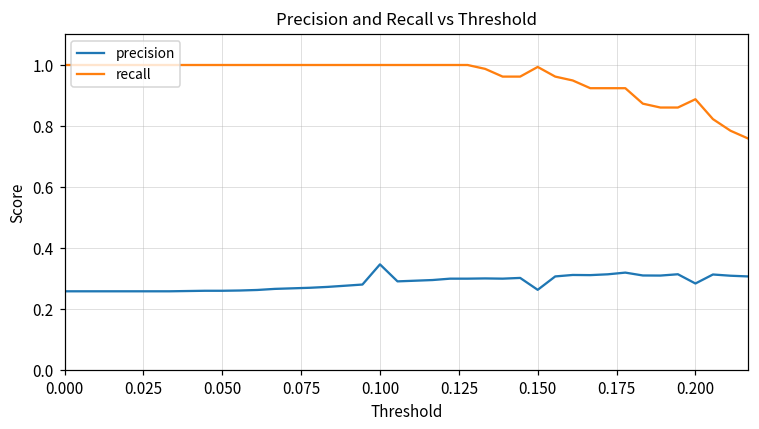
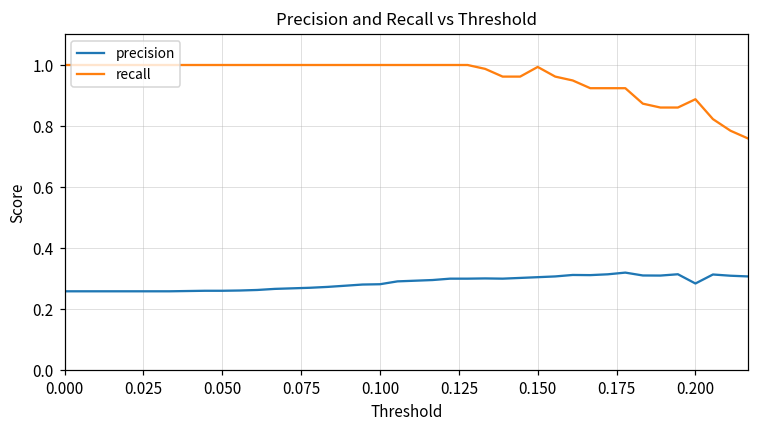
precision, 0.100: 0.35 -> 0.28
precision, 0.150: 0.26 -> 0.31
